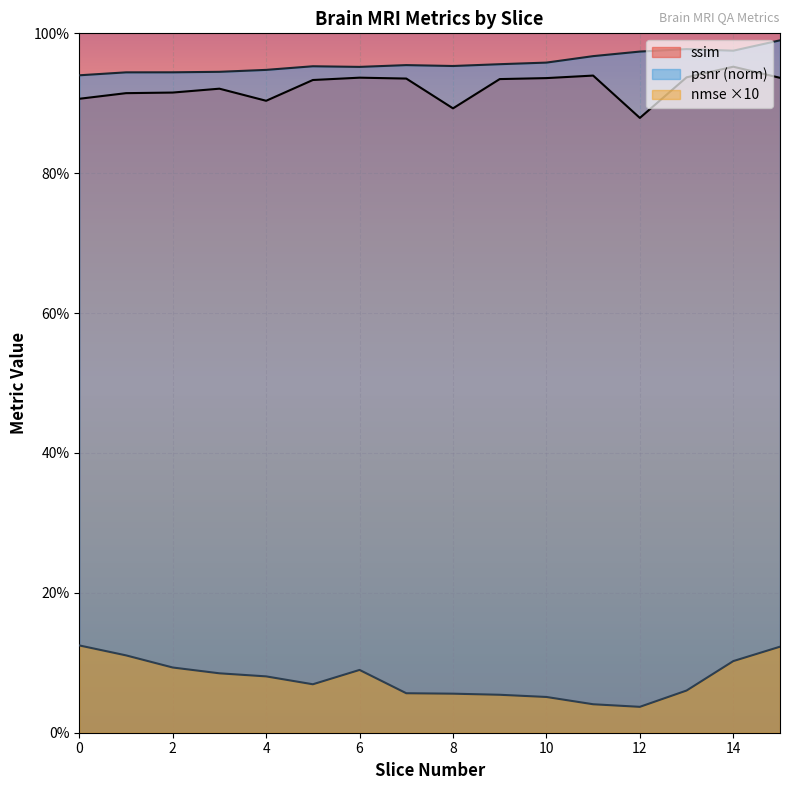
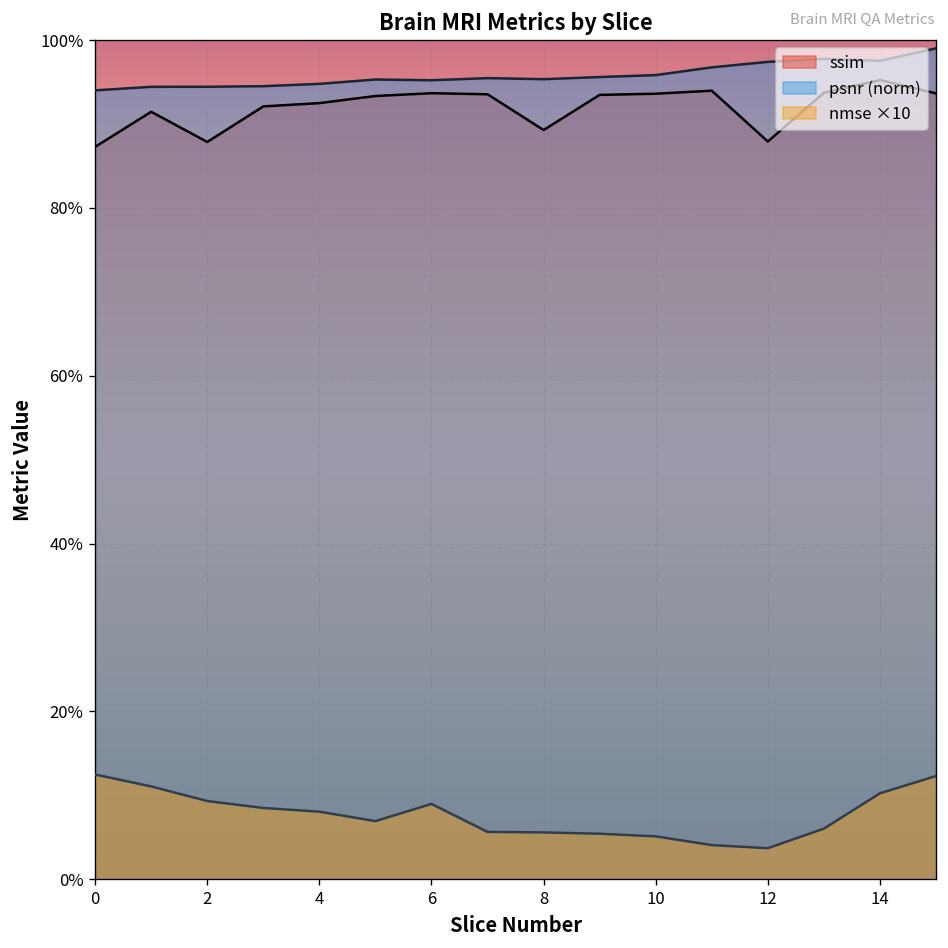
ssim, 0: 91% -> 87%
ssim, 2: 92% -> 88%
ssim, 4: 90% -> 92%
